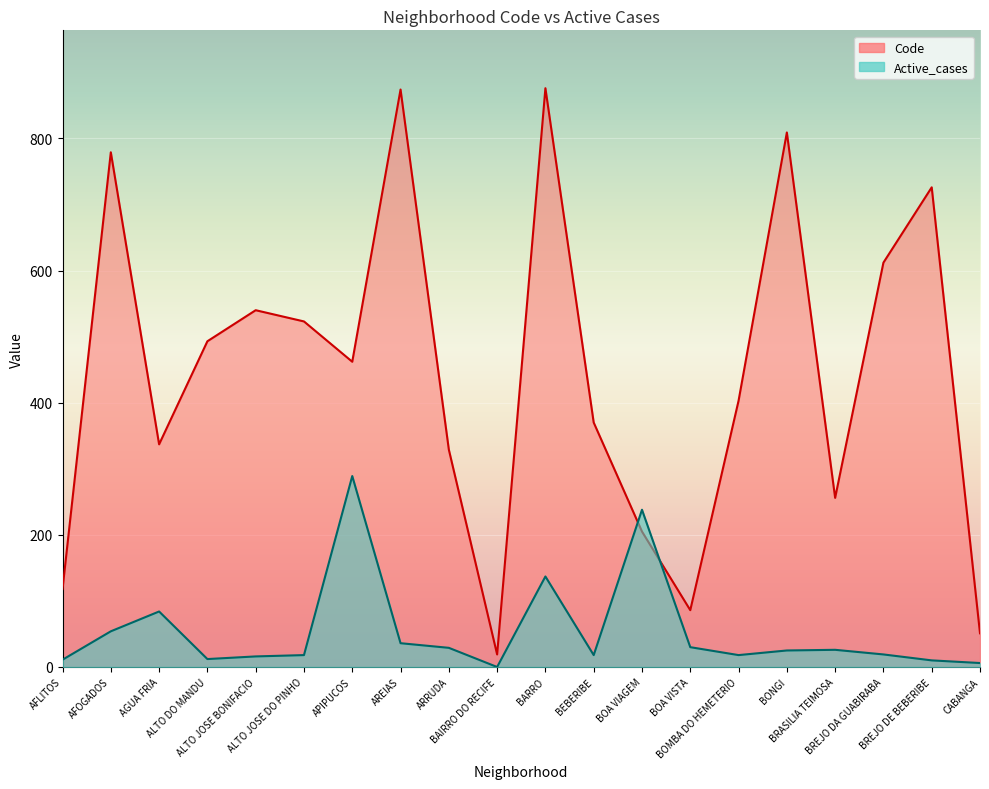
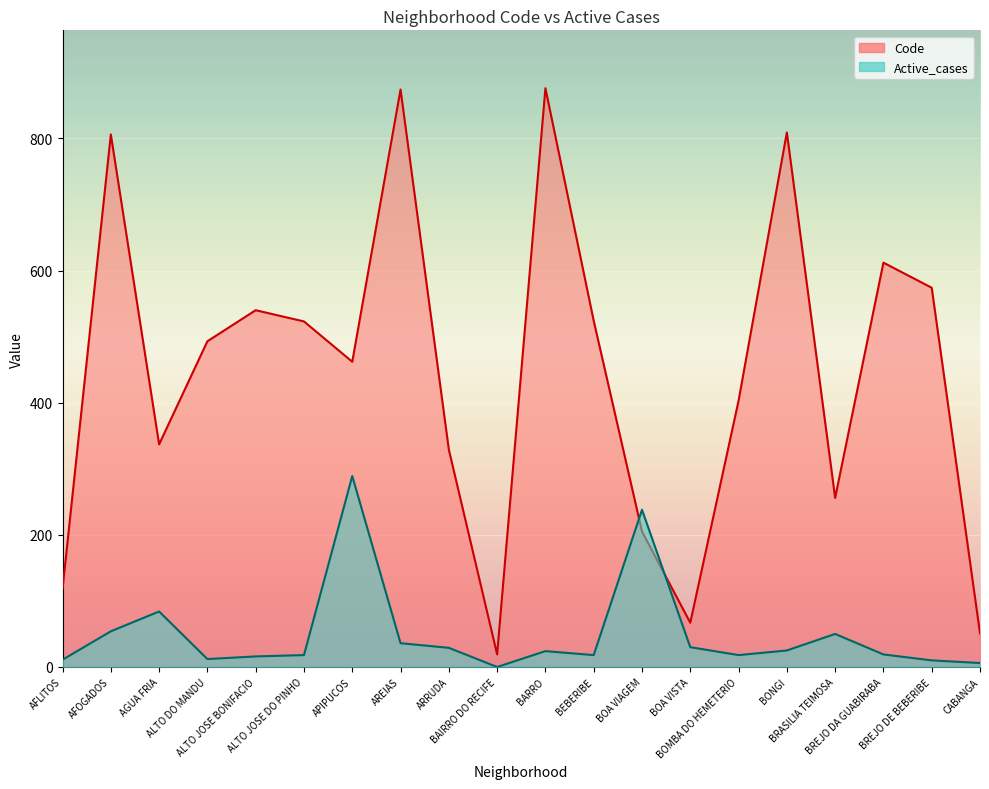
Code, AFOGADOS: 780 -> 810
Active_cases, BARRO: 140 -> 20
Code, BEBERIBE: 370 -> 520
Code, BOA VISTA: 90 -> 70
Active_cases, BRASILIA TEIMOSA: 30 -> 50
Code, BREJO DE BEBERIBE: 730 -> 570
